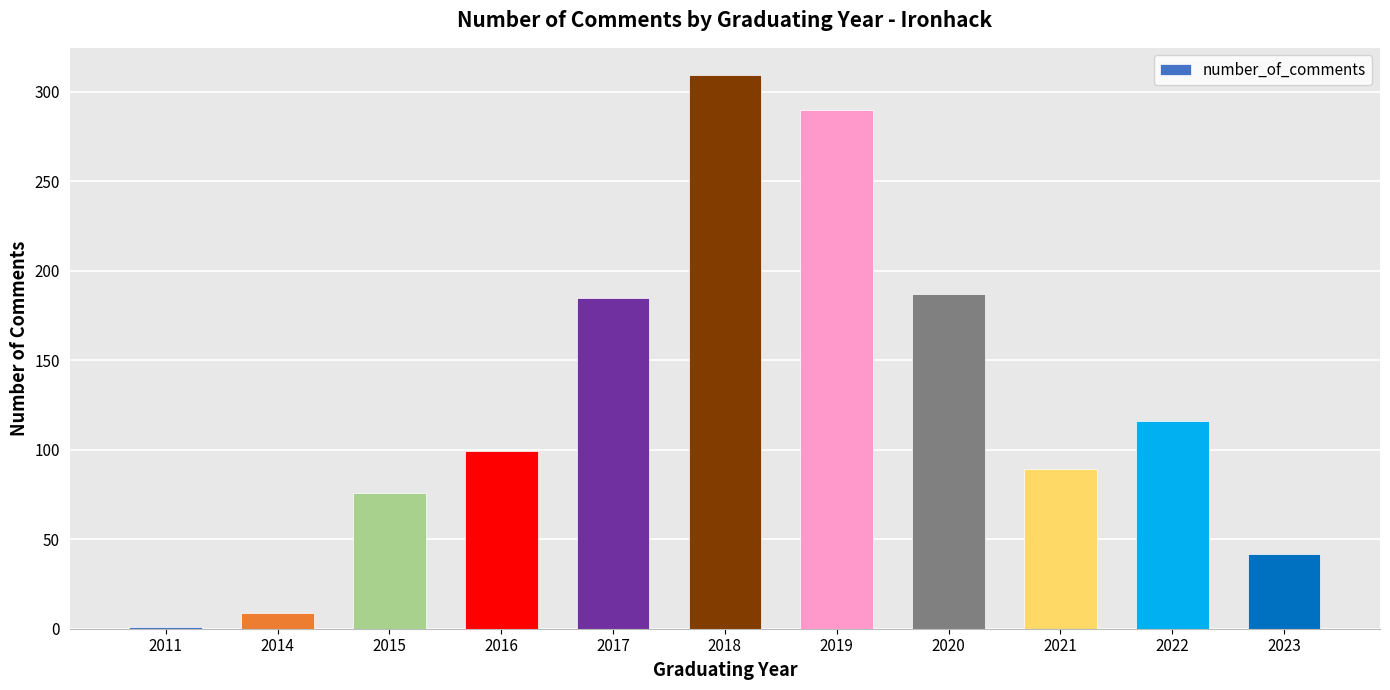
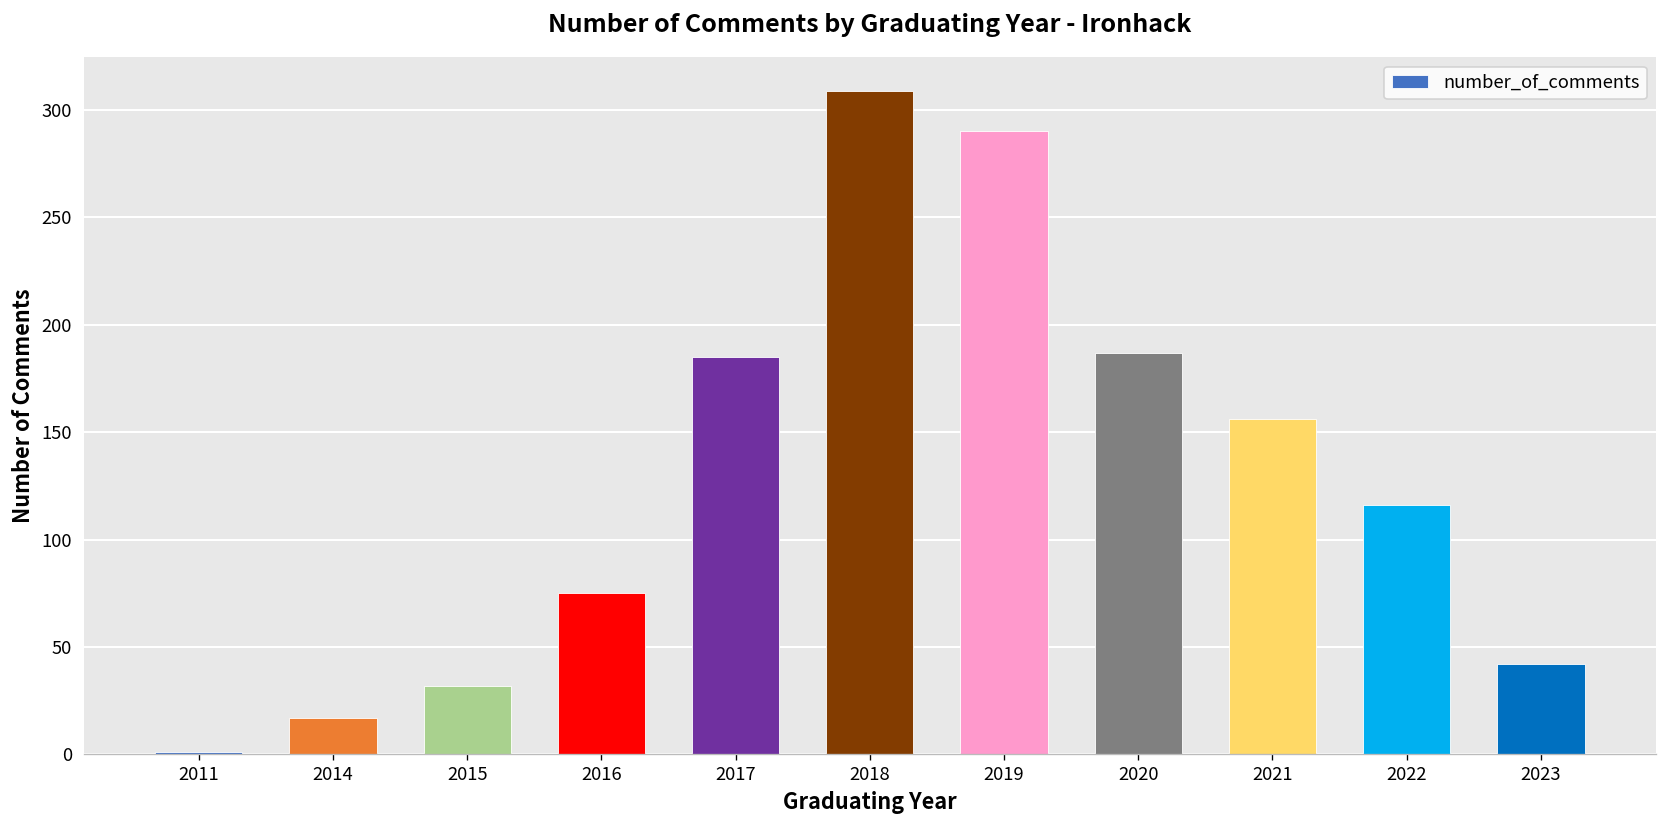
2014: 9 -> 17
2015: 76 -> 32
2016: 99 -> 75
2021: 89 -> 156
